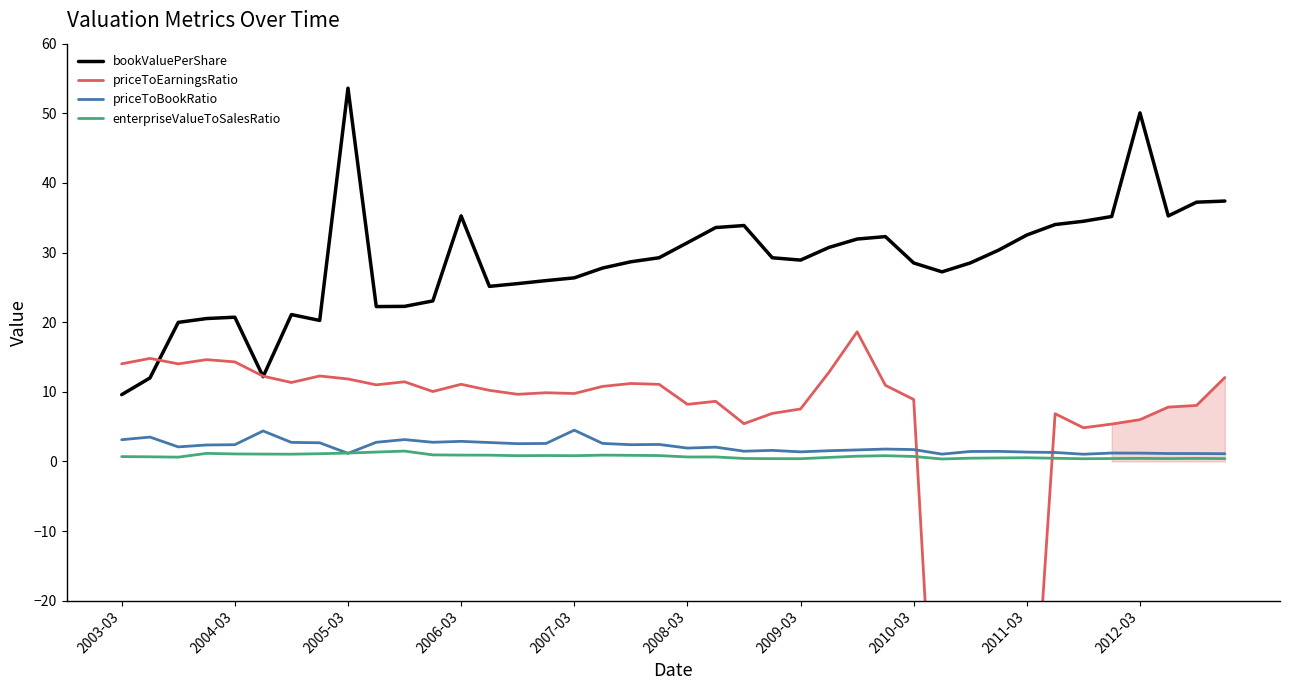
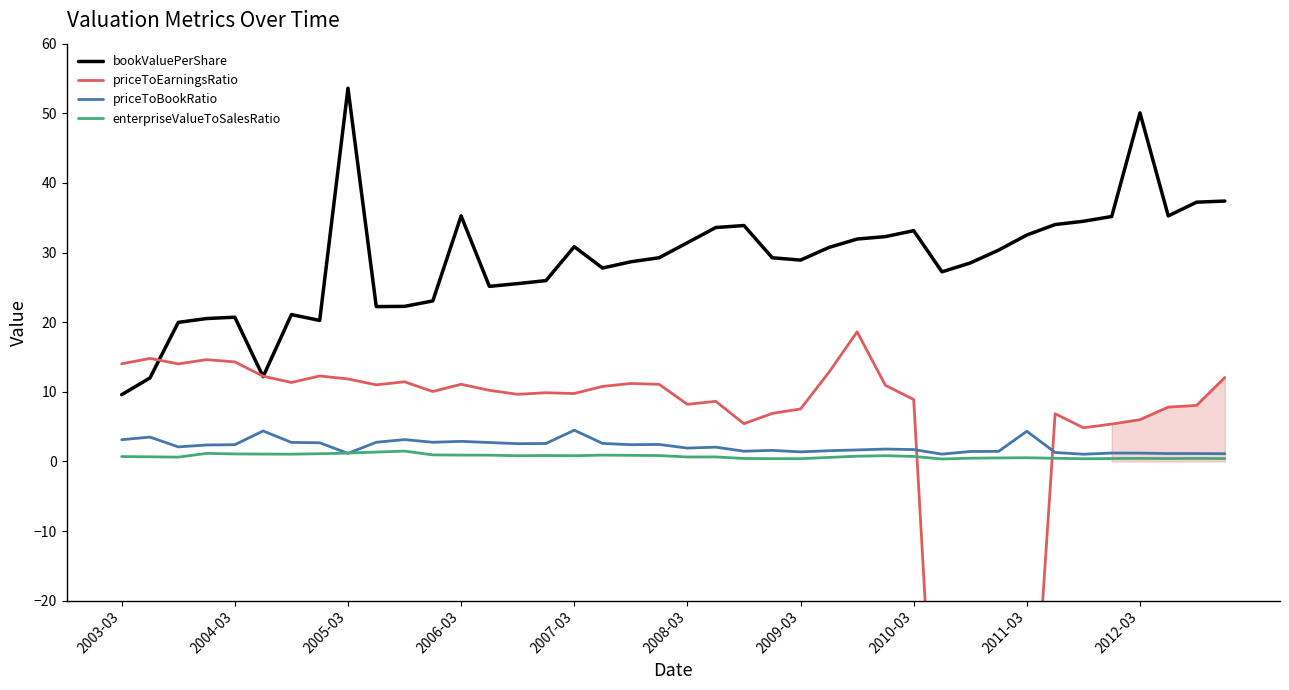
bookValuePerShare, 2007-03: 26 -> 31
bookValuePerShare, 2010-03: 29 -> 33
priceToBookRatio, 2011-03: 1 -> 4
